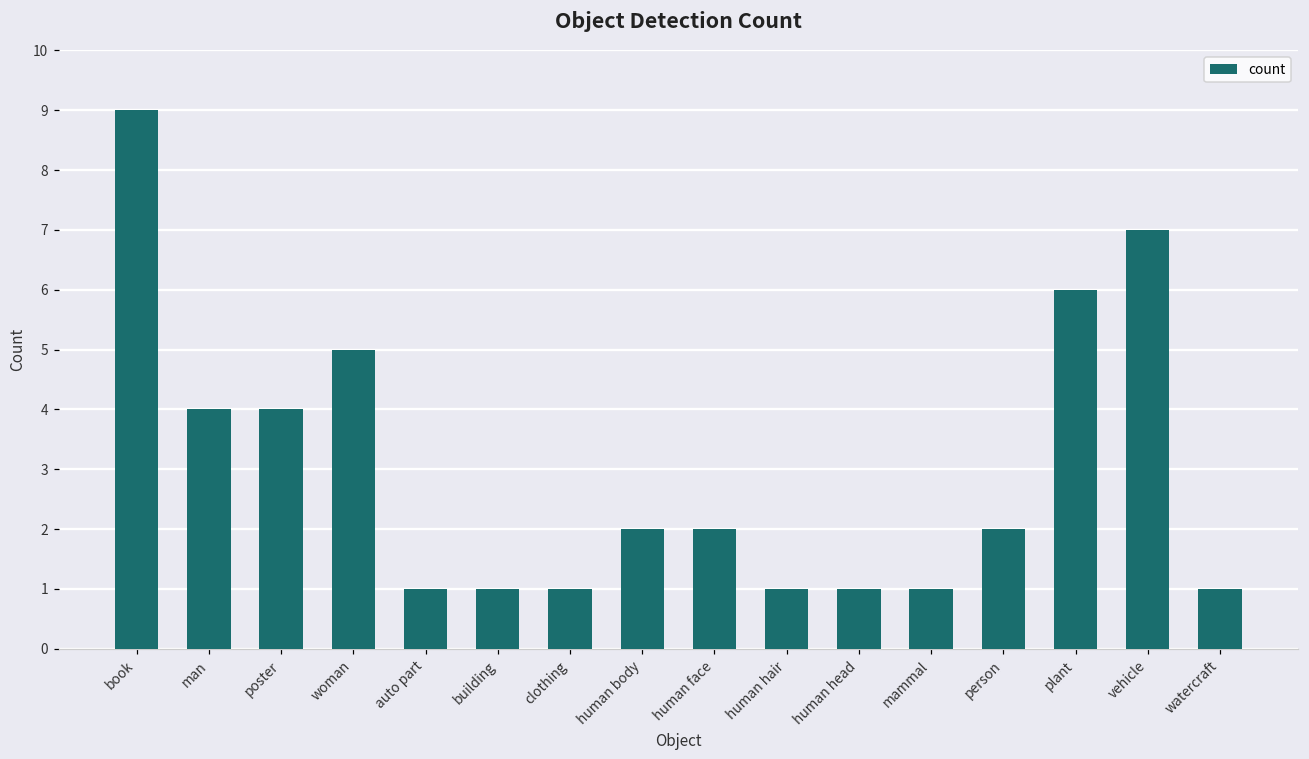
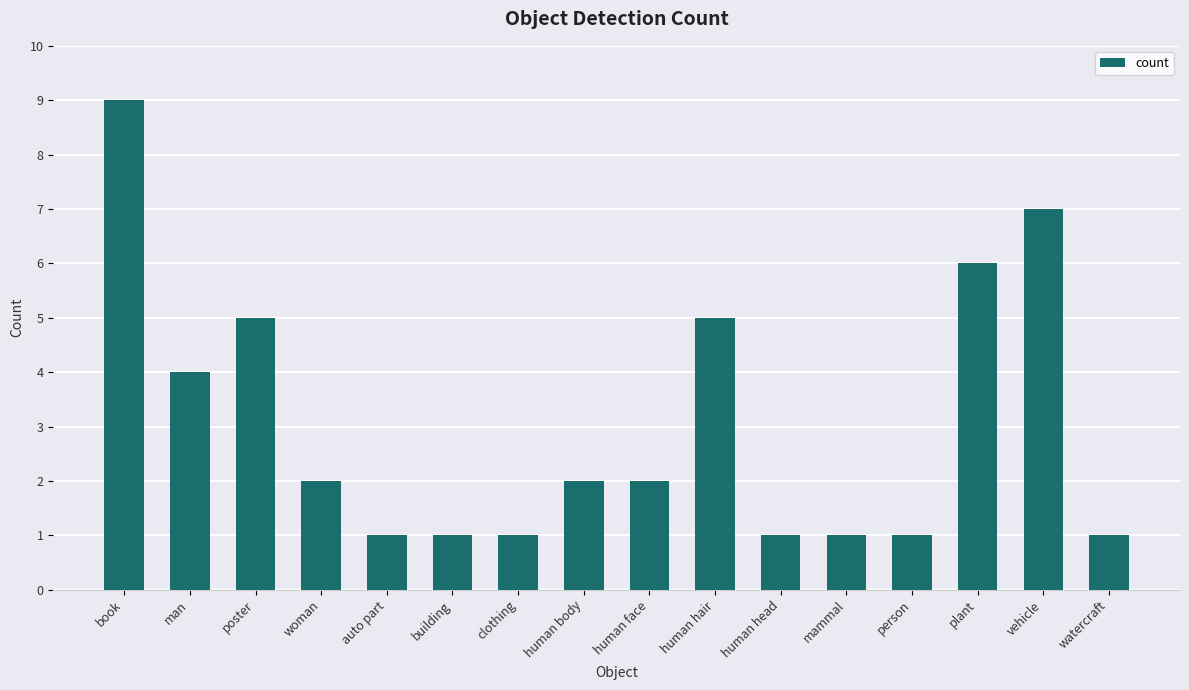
poster: 4 -> 5
woman: 5 -> 2
human hair: 1 -> 5
person: 2 -> 1
